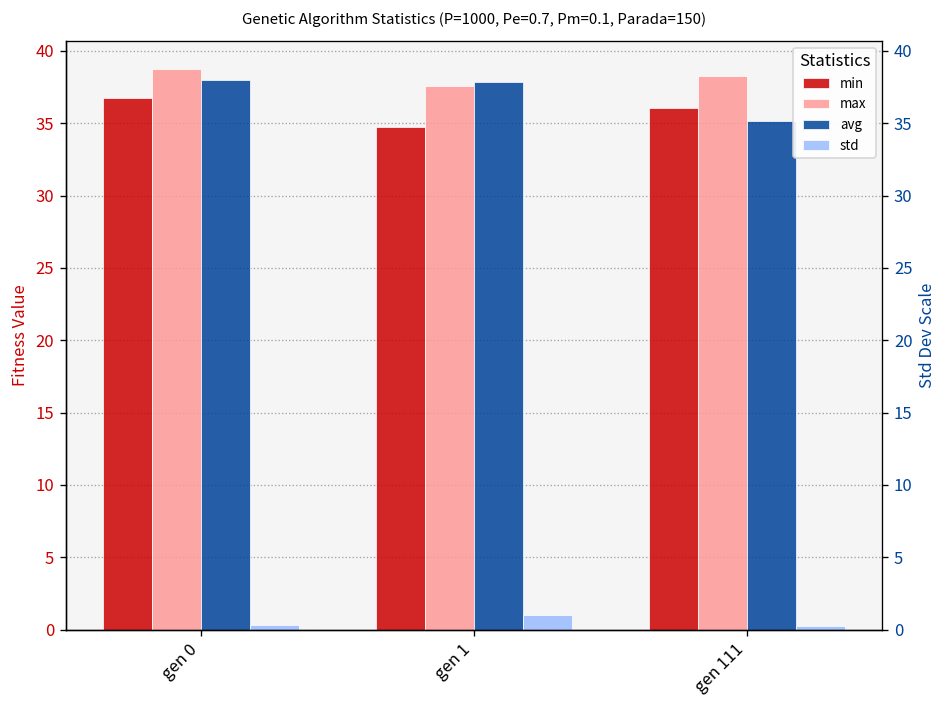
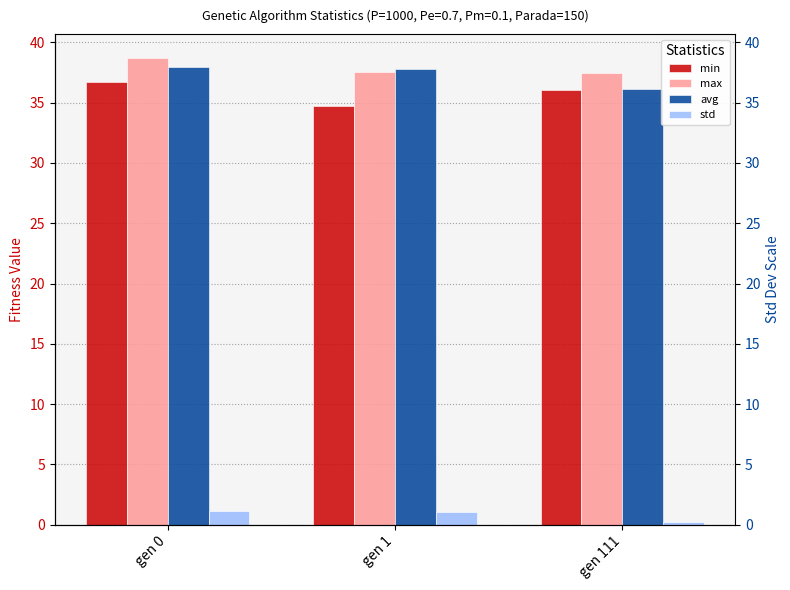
std, gen 0: 0.3 -> 1.1
max, gen 111: 38.3 -> 37.5
avg, gen 111: 35.2 -> 36.1
